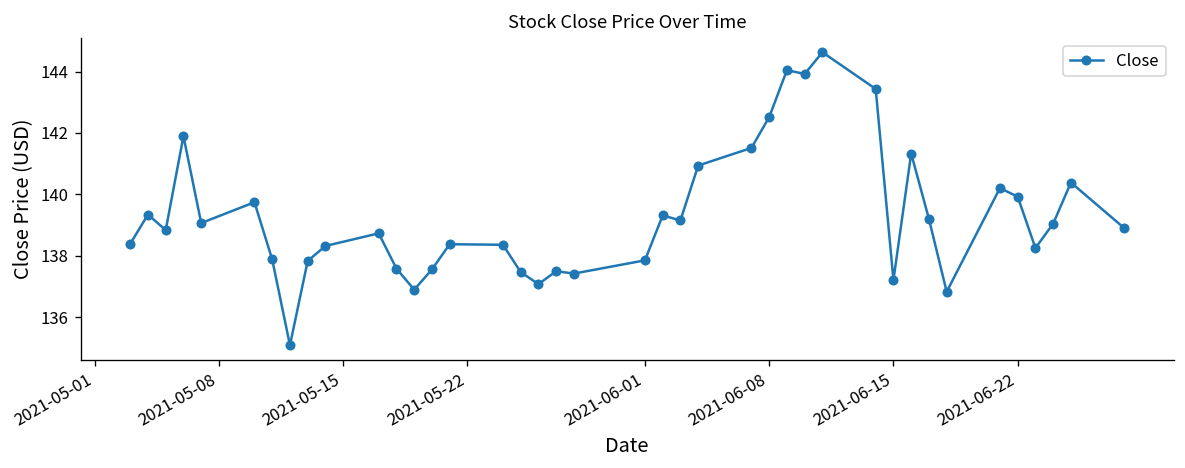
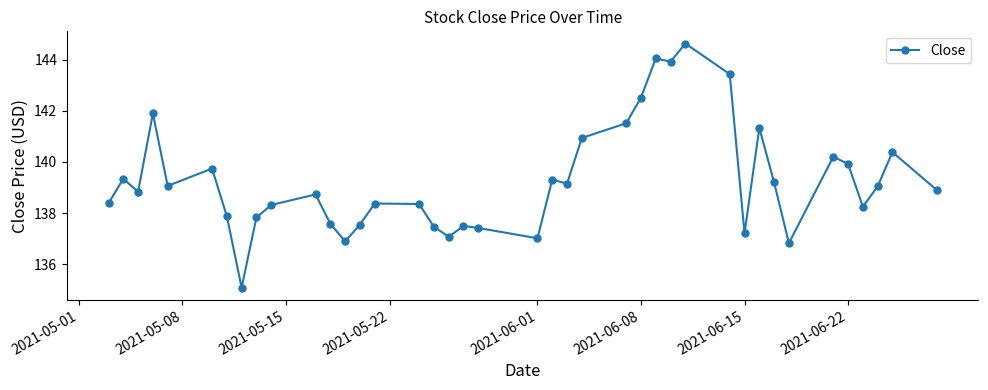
2021-06-01: 137.8 -> 137.0
